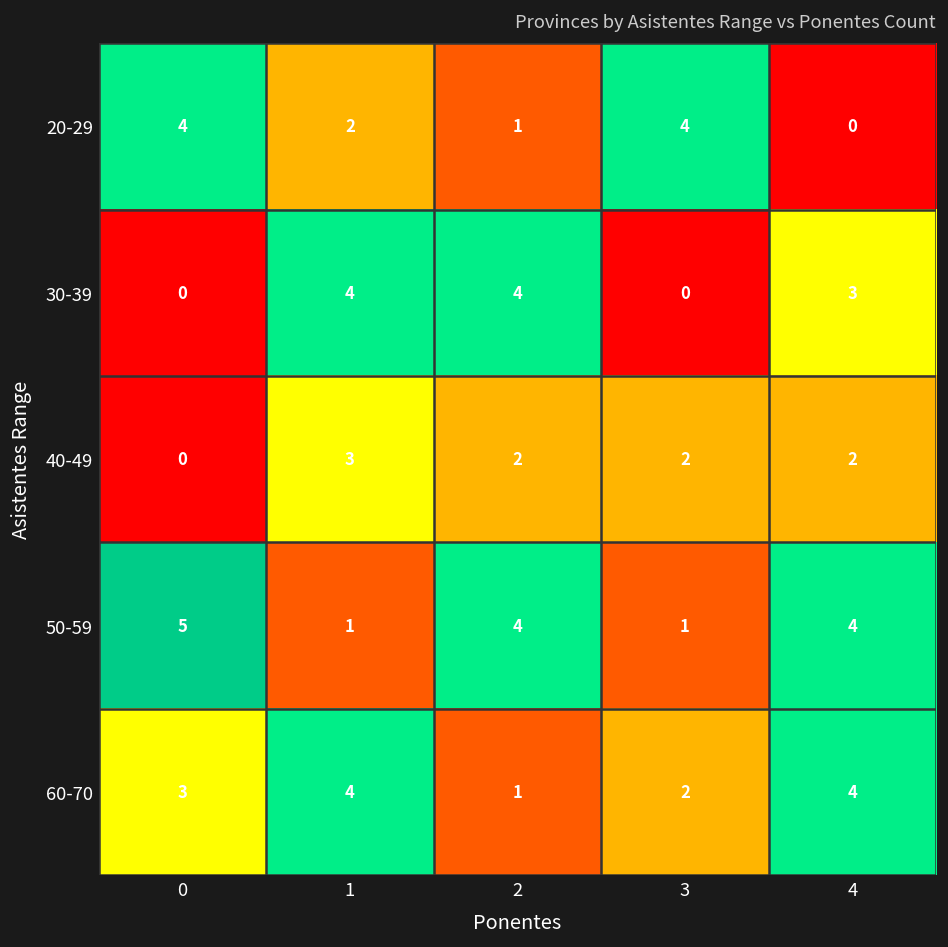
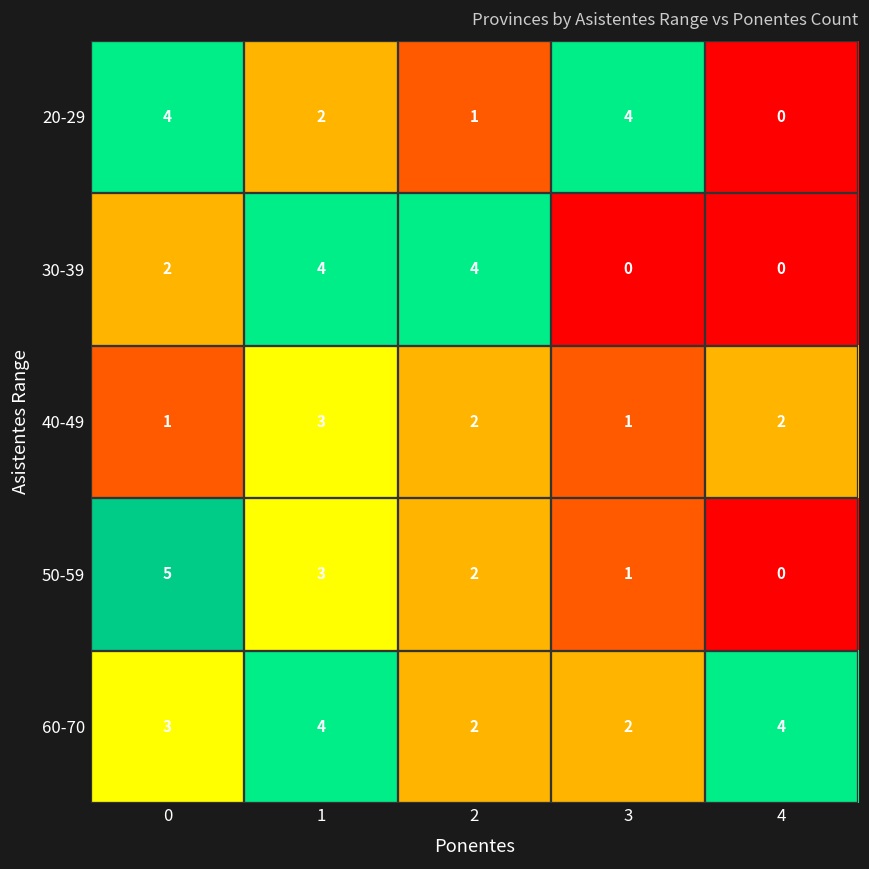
30-39, 0: 0 -> 2
30-39, 4: 3 -> 0
40-49, 0: 0 -> 1
40-49, 3: 2 -> 1
50-59, 1: 1 -> 3
50-59, 2: 4 -> 2
50-59, 4: 4 -> 0
60-70, 2: 1 -> 2
